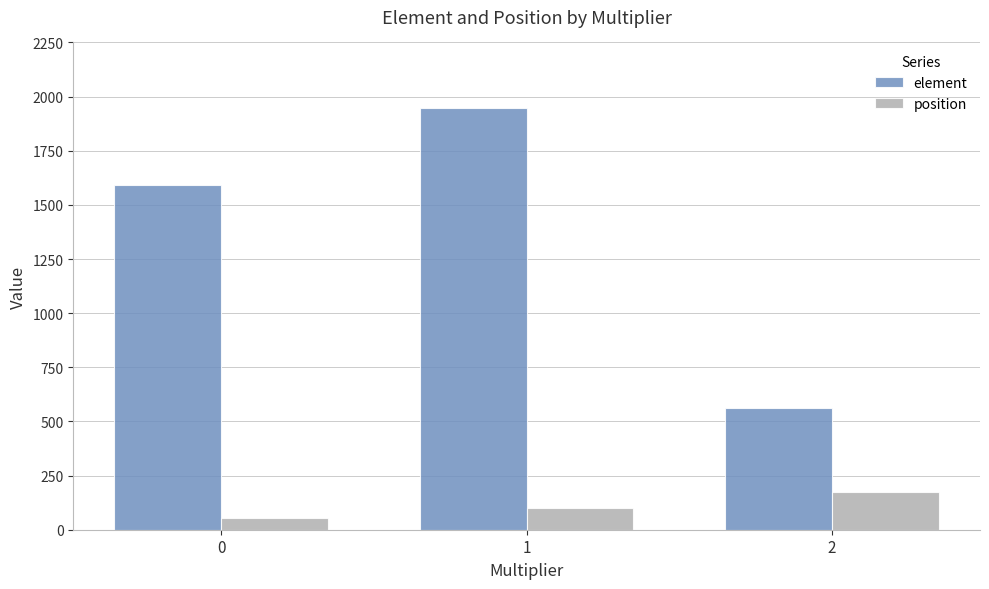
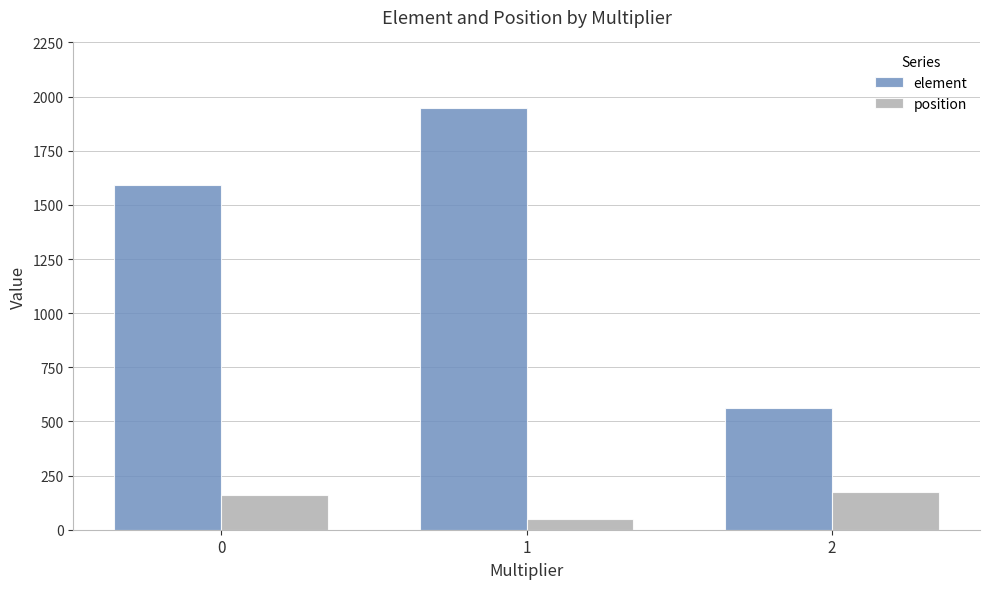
position, 0: 50 -> 160
position, 1: 100 -> 50
